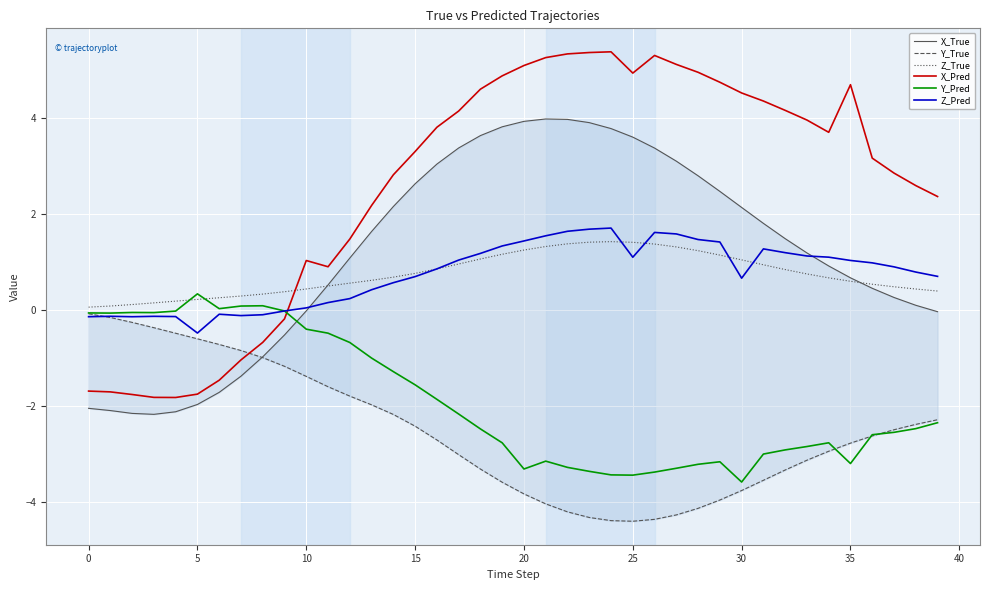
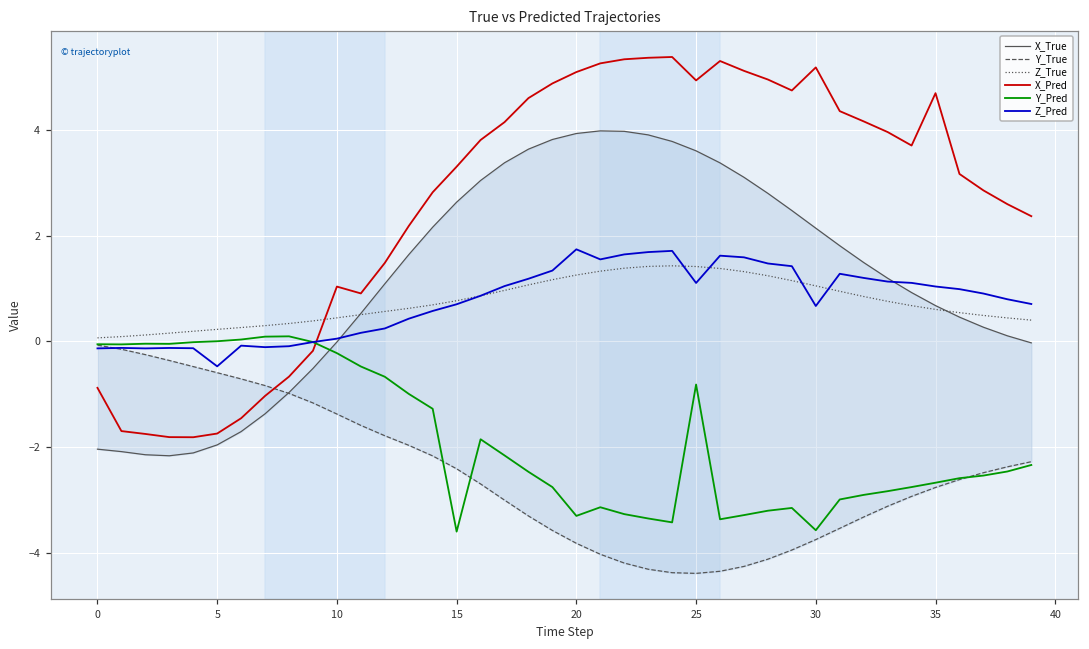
X_Pred, 0: -1.7 -> -0.9
Y_Pred, 5: 0.3 -> 0.0
Y_Pred, 10: -0.4 -> -0.2
Y_Pred, 15: -1.6 -> -3.6
Z_Pred, 20: 1.4 -> 1.7
Y_Pred, 25: -3.4 -> -0.8
X_Pred, 30: 4.5 -> 5.2
Y_Pred, 35: -3.2 -> -2.7
